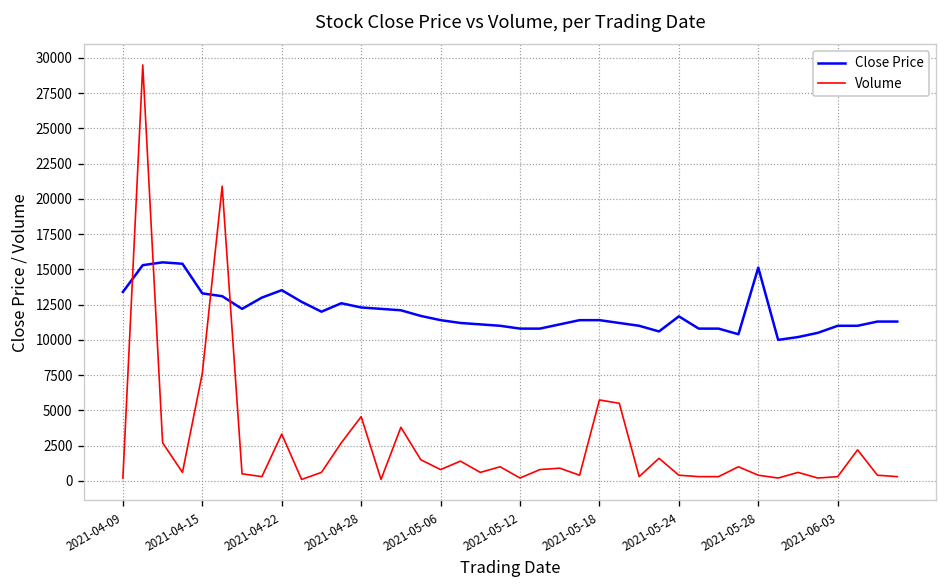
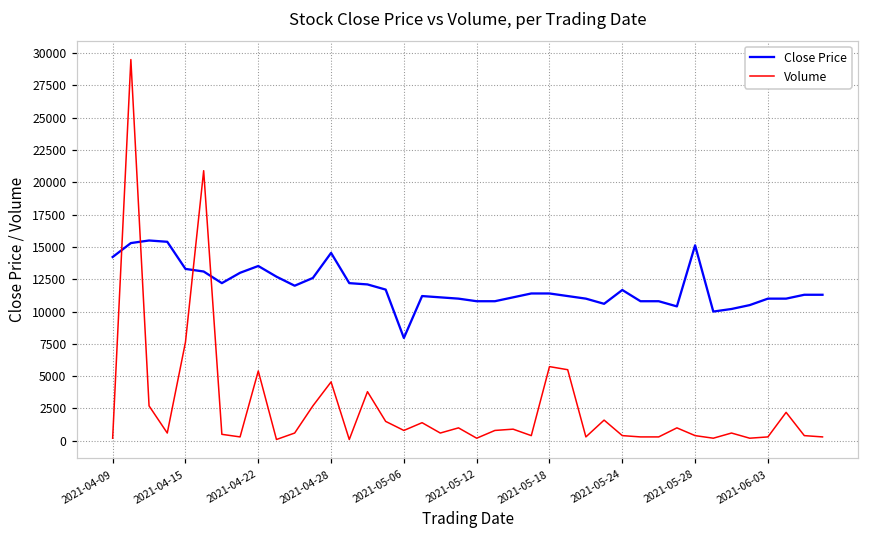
Close Price, 2021-04-09: 13400 -> 14200
Volume, 2021-04-22: 3300 -> 5400
Close Price, 2021-04-28: 12300 -> 14500
Close Price, 2021-05-06: 11400 -> 8000
